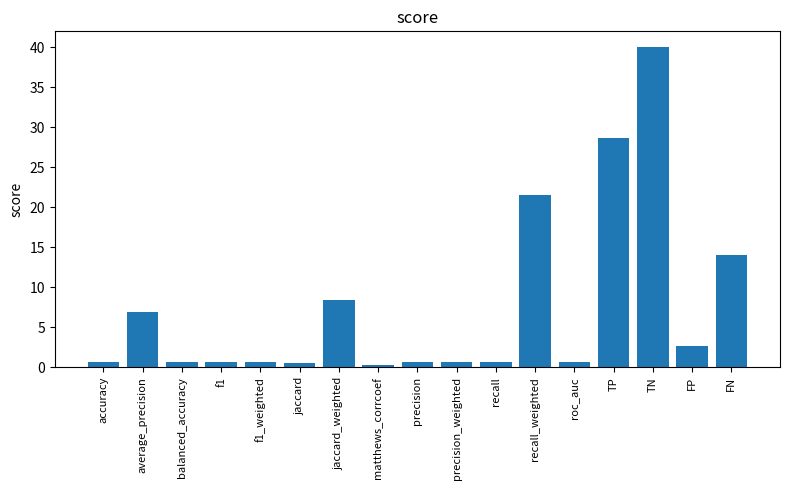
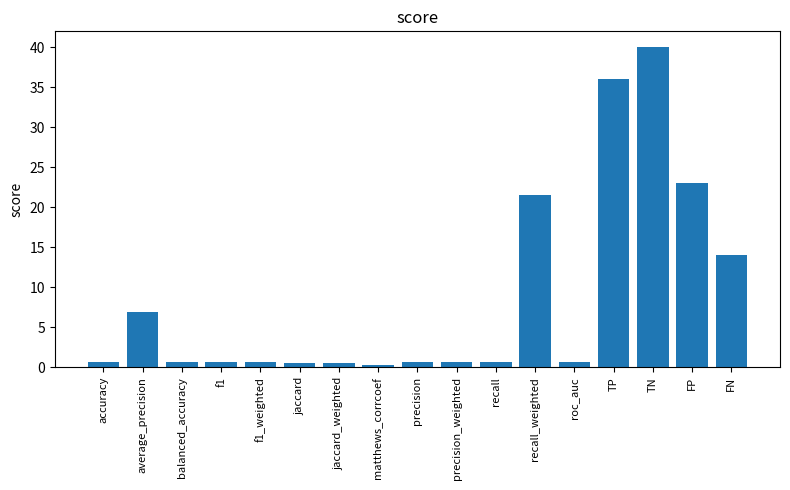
jaccard_weighted: 8 -> 0
TP: 29 -> 36
FP: 3 -> 23
